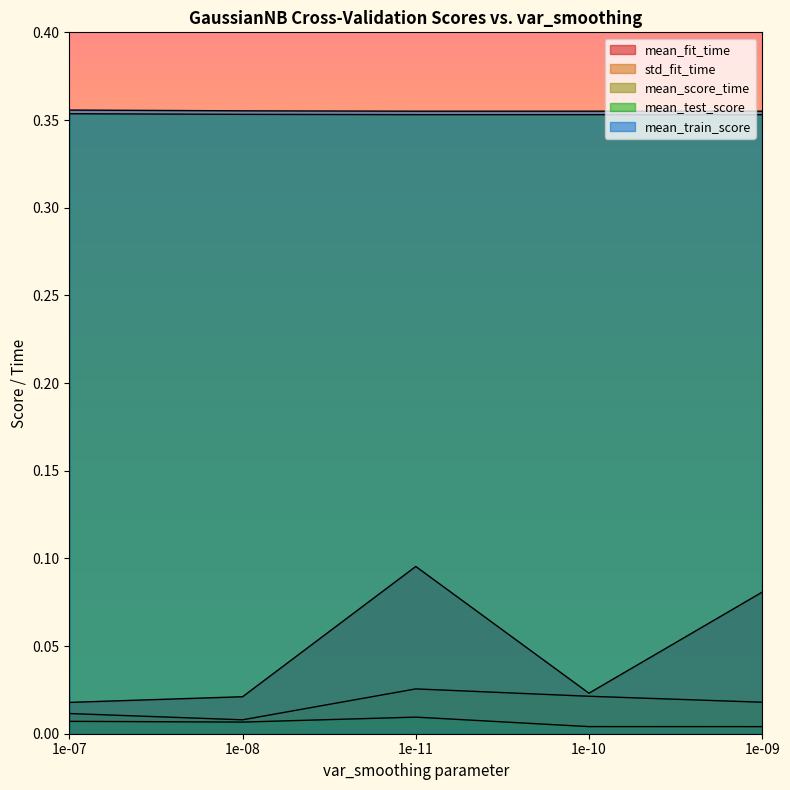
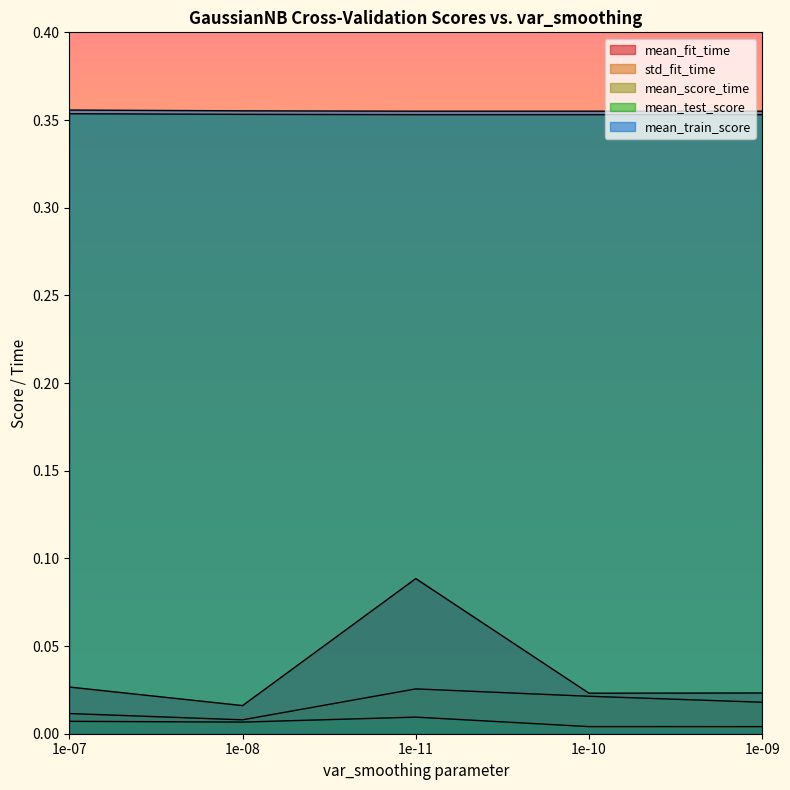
mean_fit_time, 1e-07: 0.018 -> 0.027
mean_fit_time, 1e-08: 0.021 -> 0.016
mean_fit_time, 1e-11: 0.095 -> 0.088
mean_fit_time, 1e-09: 0.081 -> 0.023
